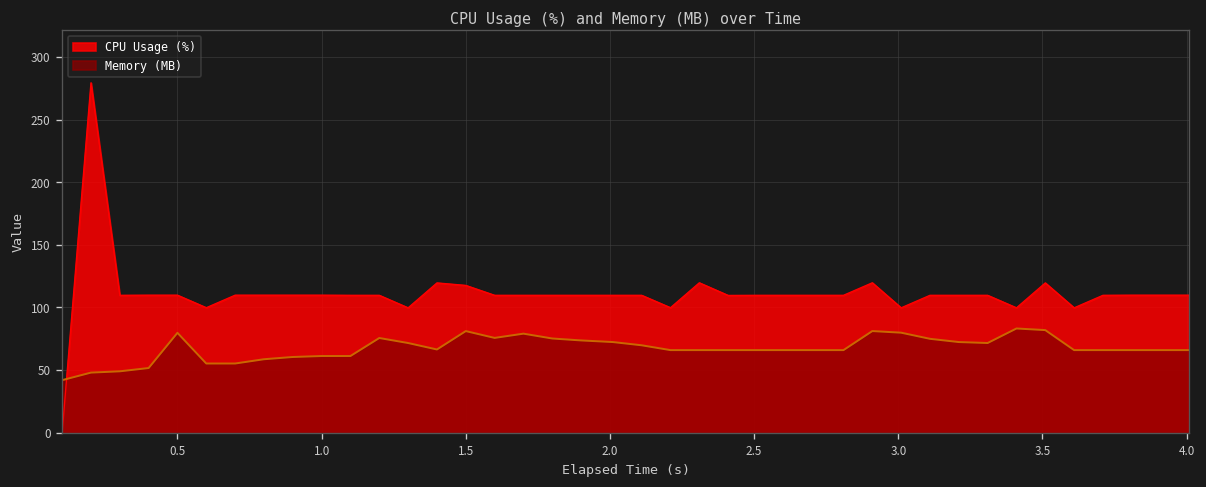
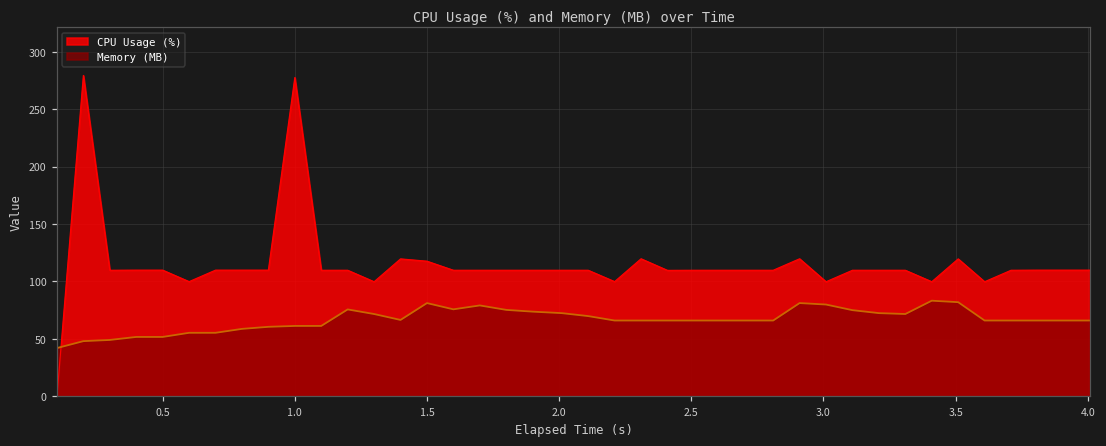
Memory (MB), 0.5: 80 -> 52
CPU Usage (%), 1.0: 110 -> 278
